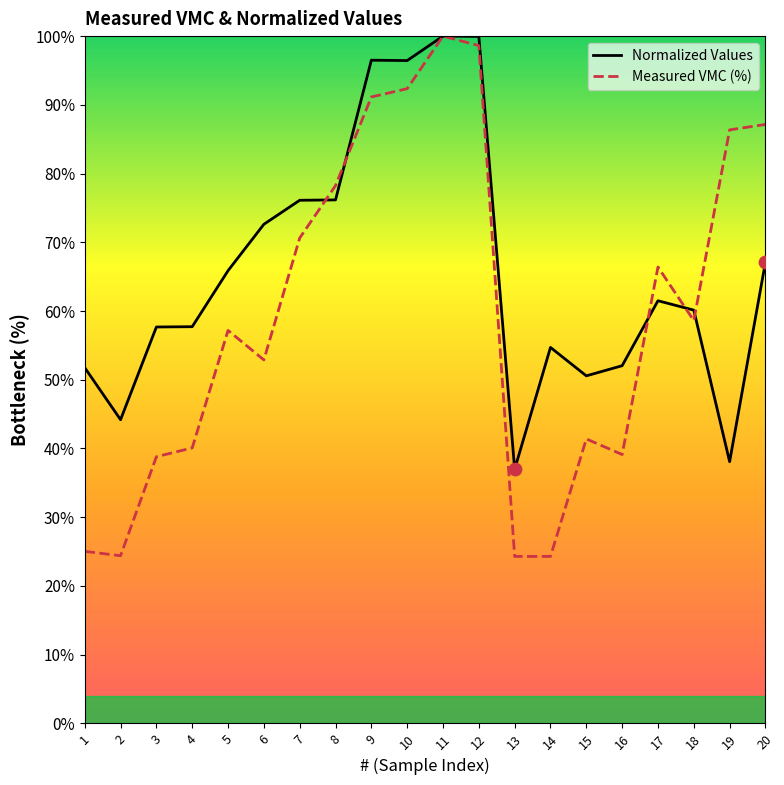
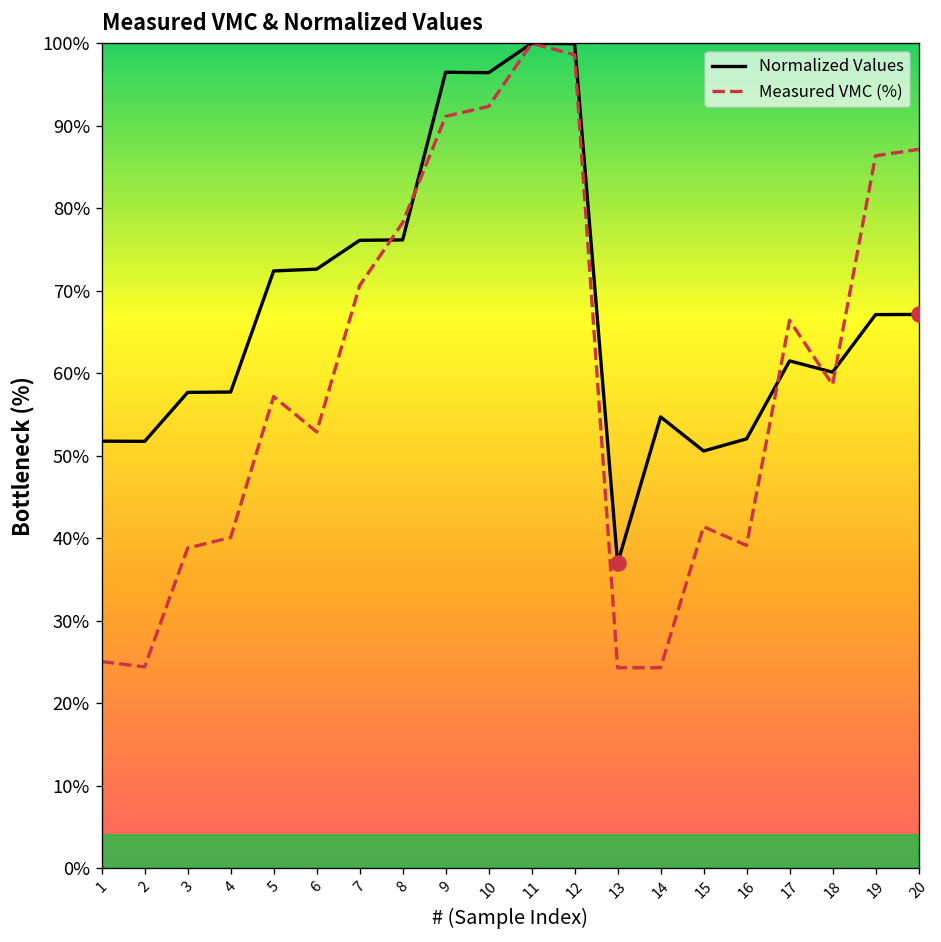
Normalized Values, 2: 44% -> 52%
Normalized Values, 5: 66% -> 72%
Normalized Values, 19: 38% -> 67%
